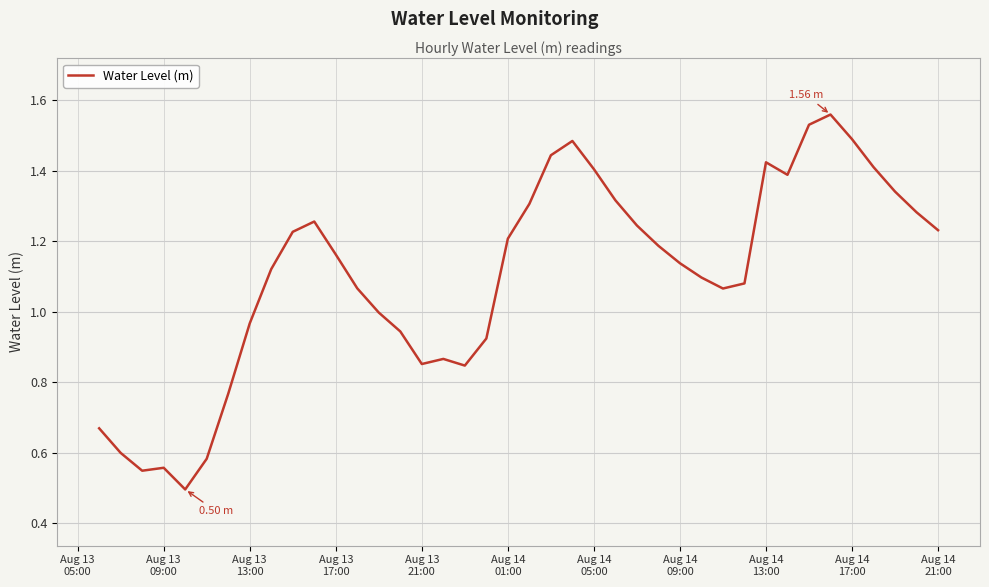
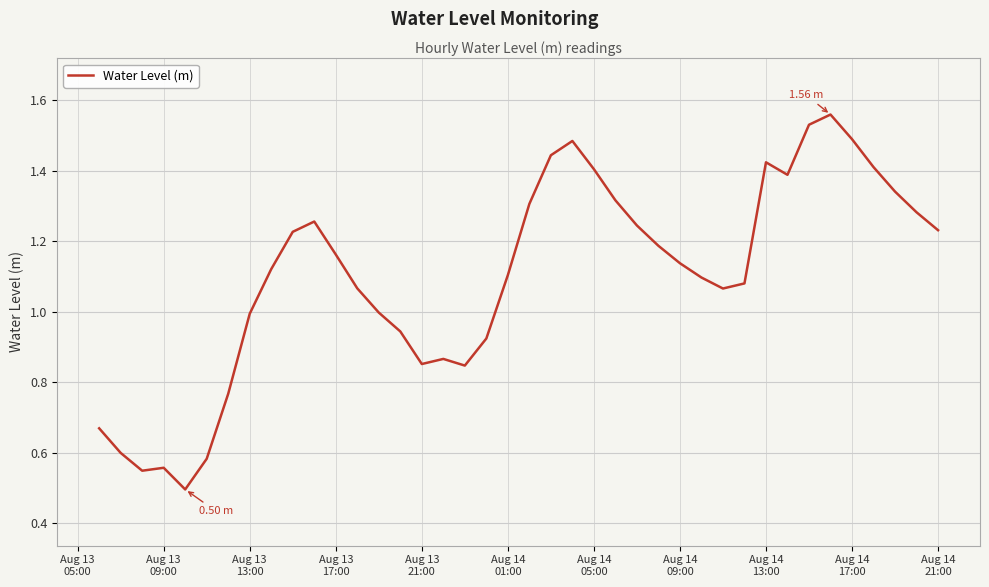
Aug 13 13:00: 0.97 -> 0.99
Aug 14 01:00: 1.21 -> 1.10
